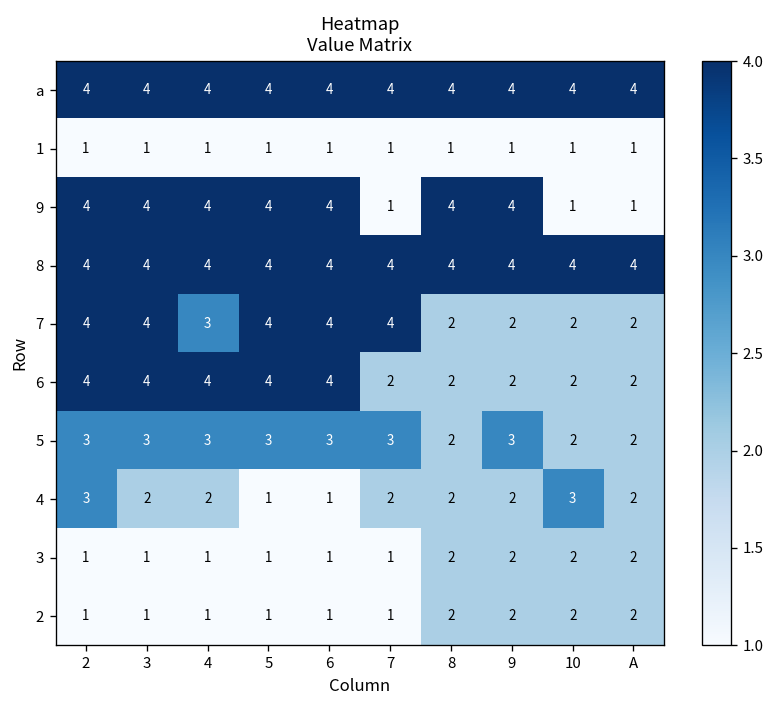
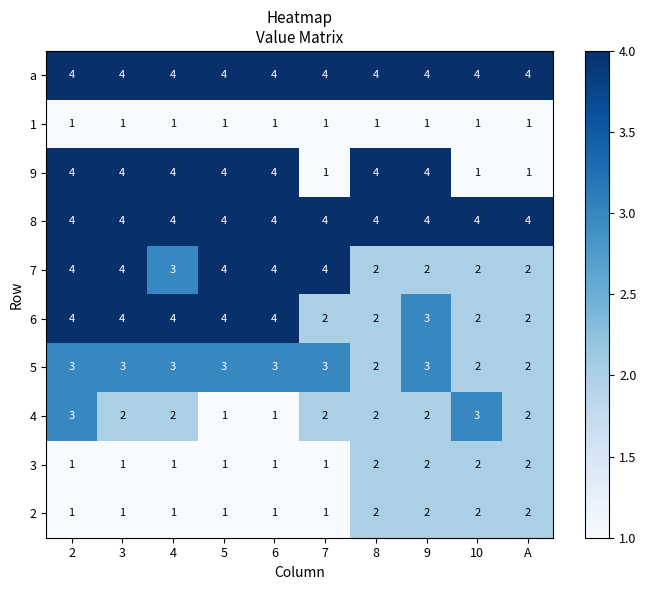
6, 9: 2 -> 3
